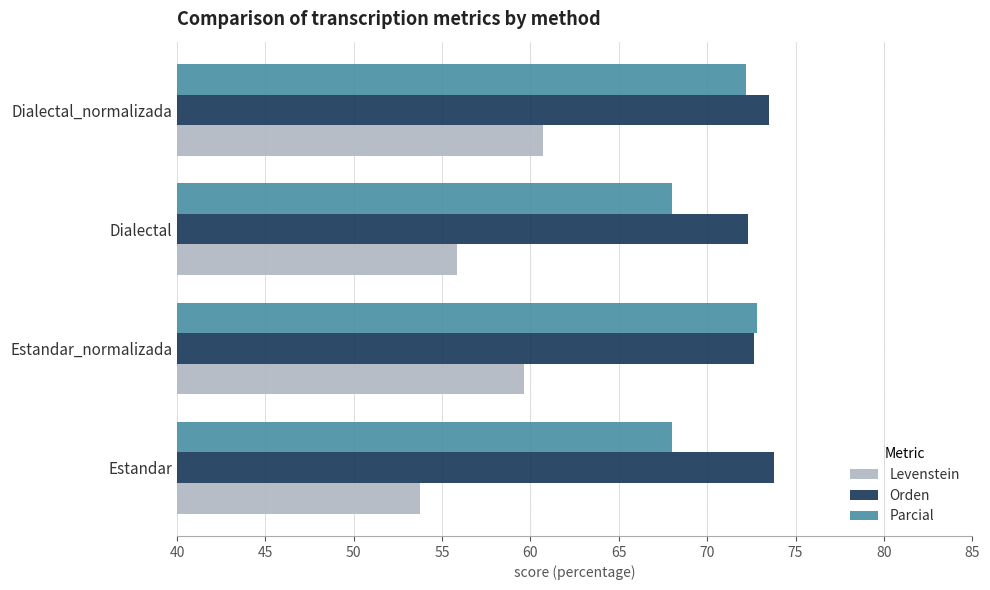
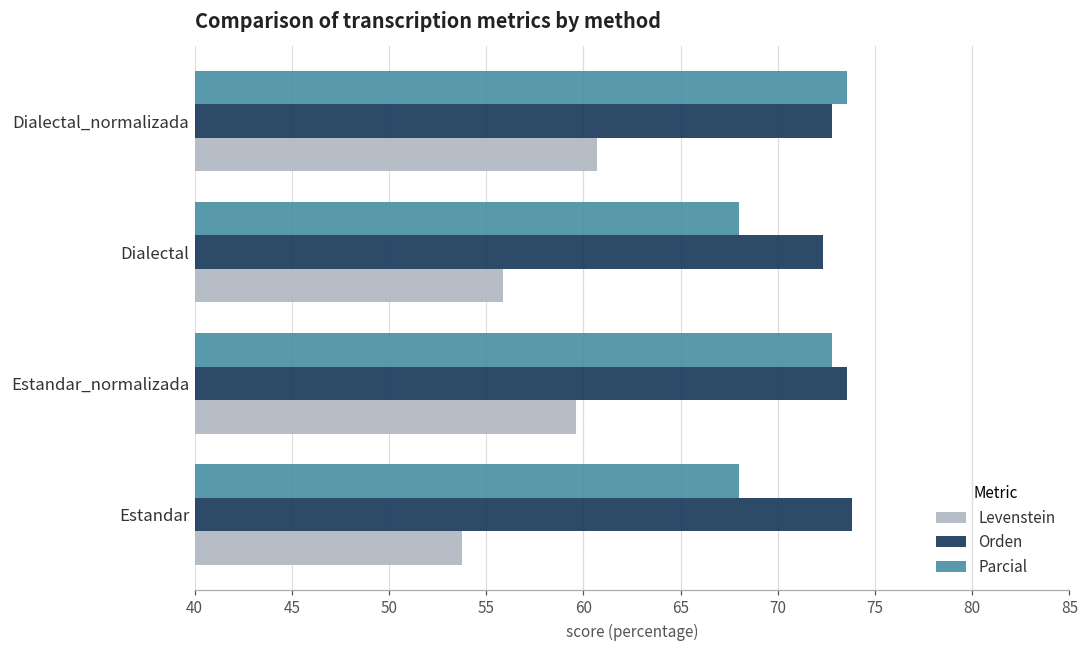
Parcial, Dialectal_normalizada: 72.2 -> 73.6
Orden, Dialectal_normalizada: 73.5 -> 72.8
Orden, Estandar_normalizada: 72.6 -> 73.6
